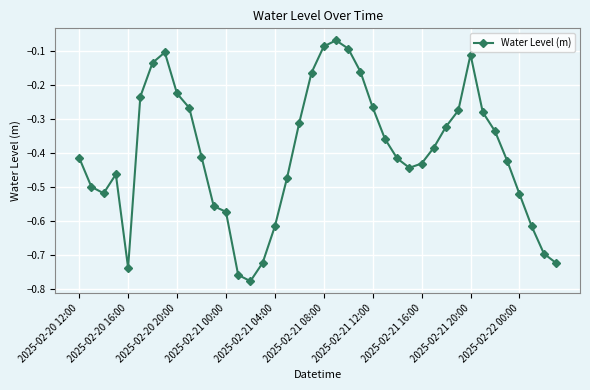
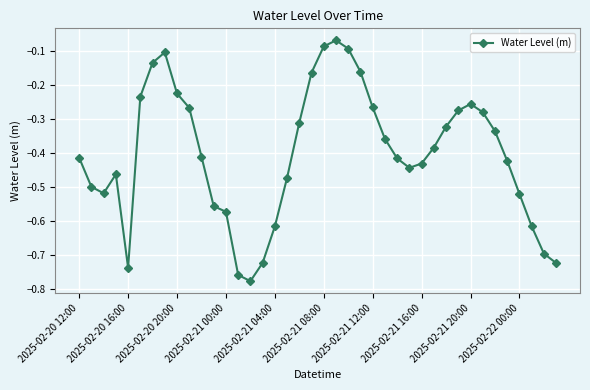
2025-02-21 20:00: -0.11 -> -0.26
